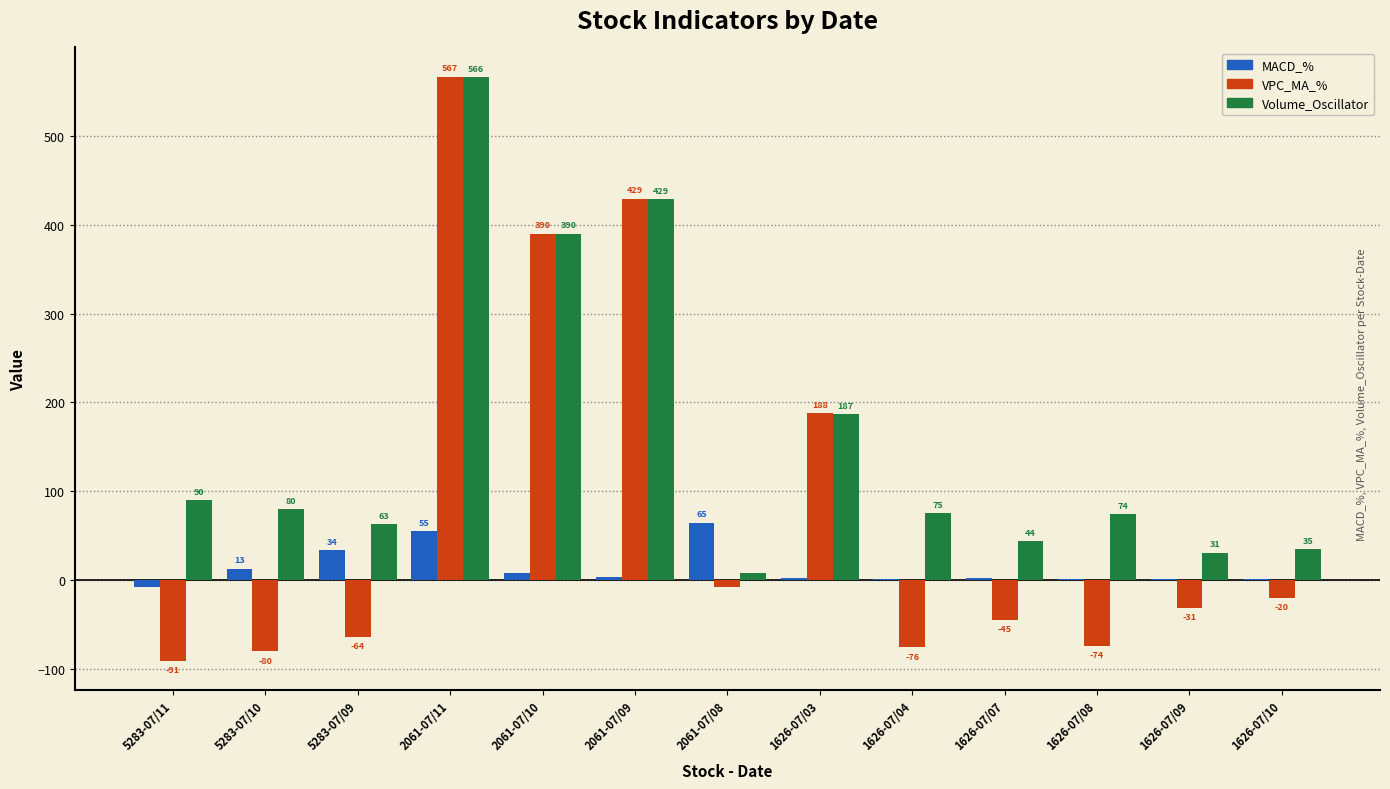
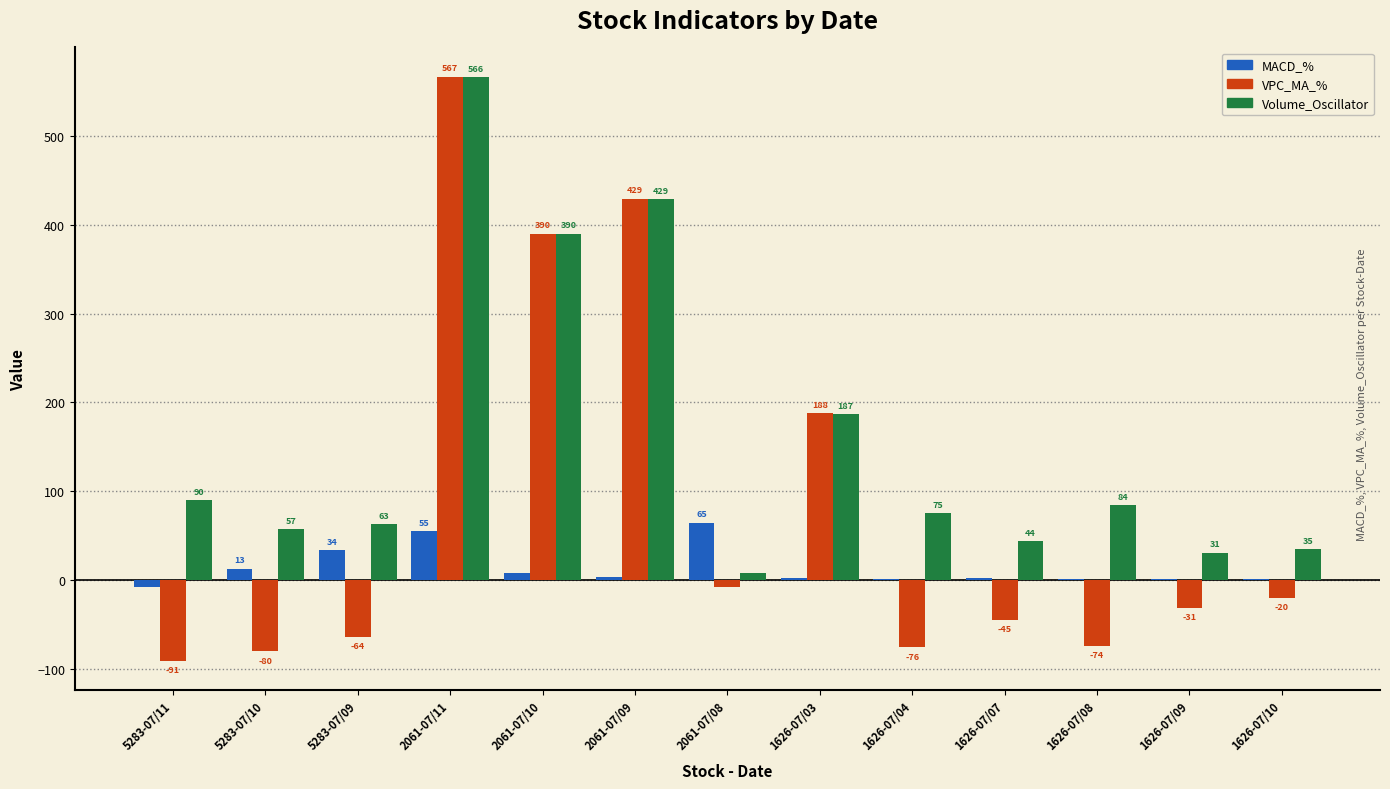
Volume_Oscillator, 5283-07/10: 80 -> 57
Volume_Oscillator, 1626-07/08: 74 -> 84
